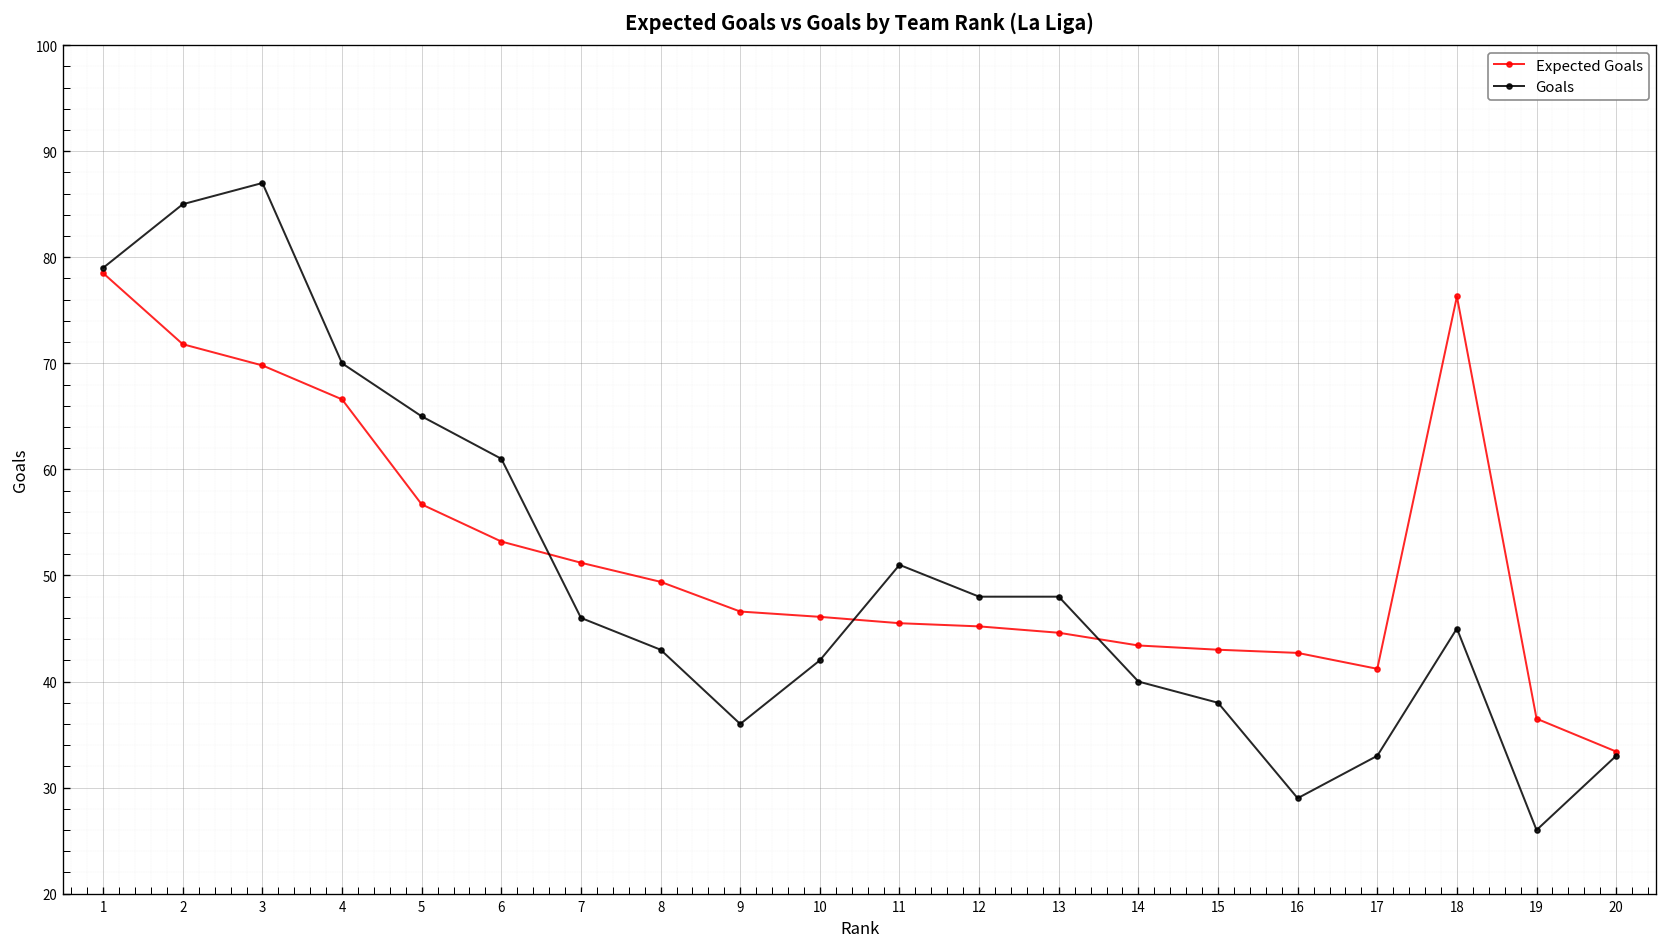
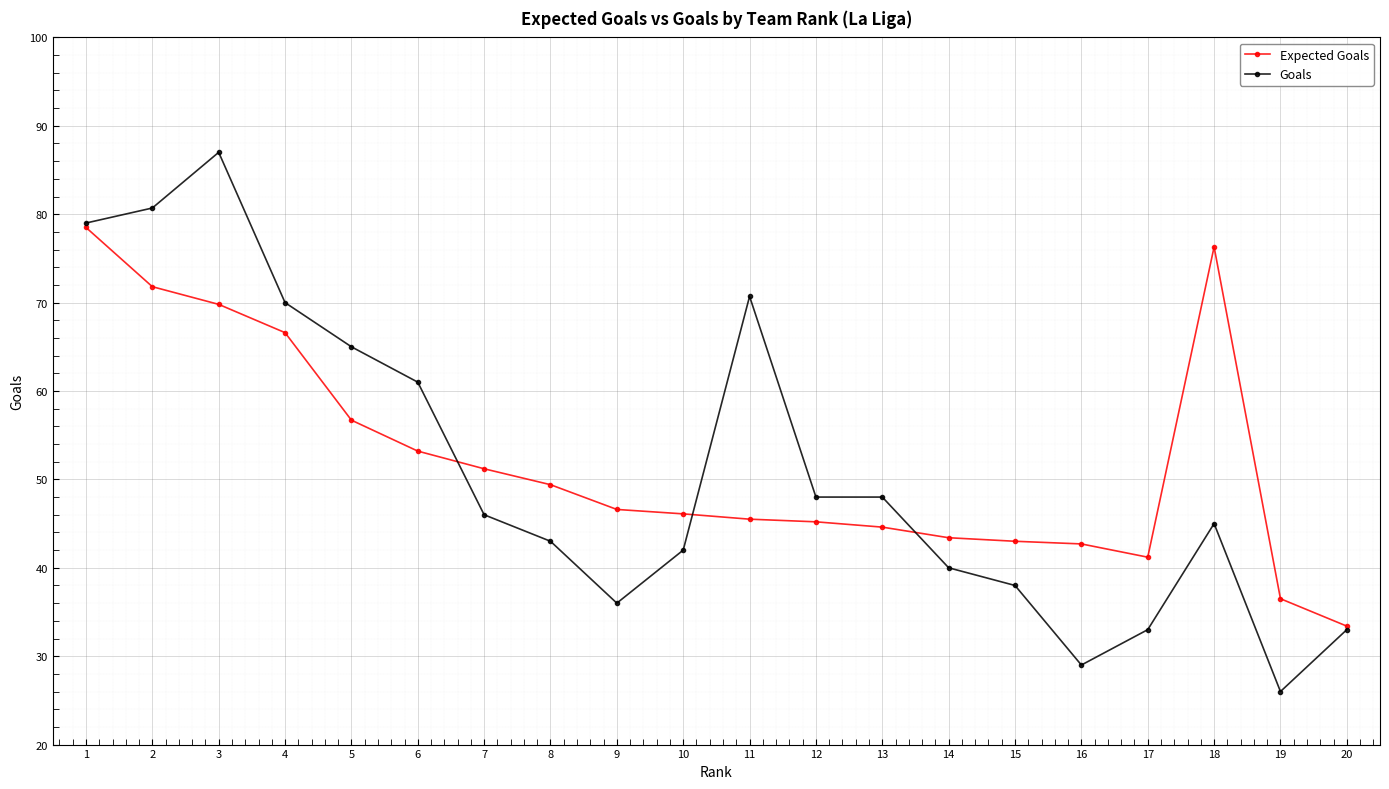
Goals, 2: 85 -> 81
Goals, 11: 51 -> 71
